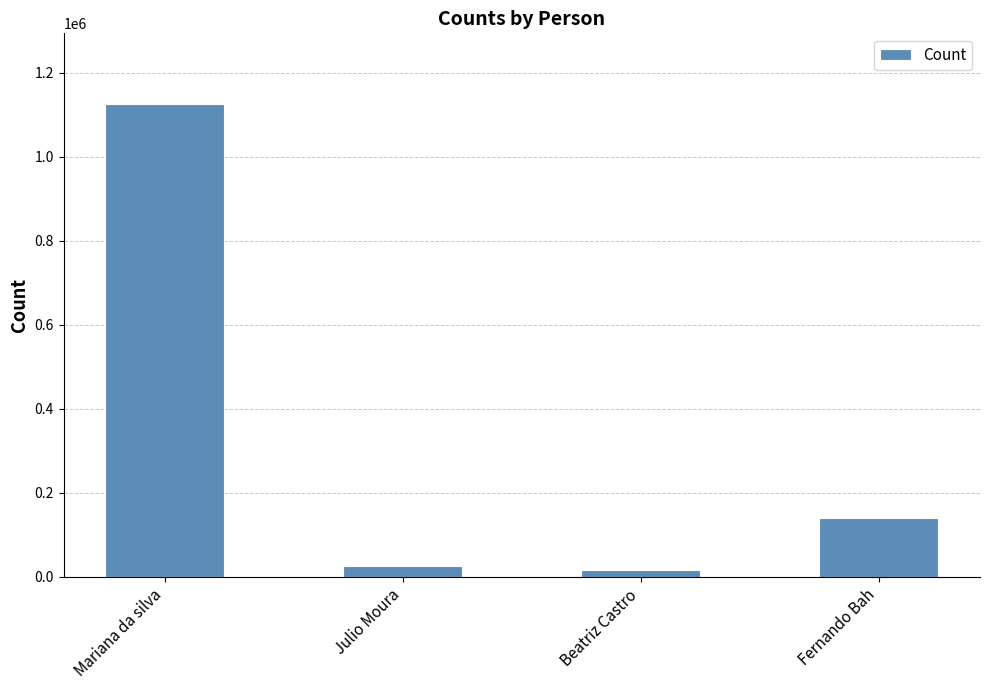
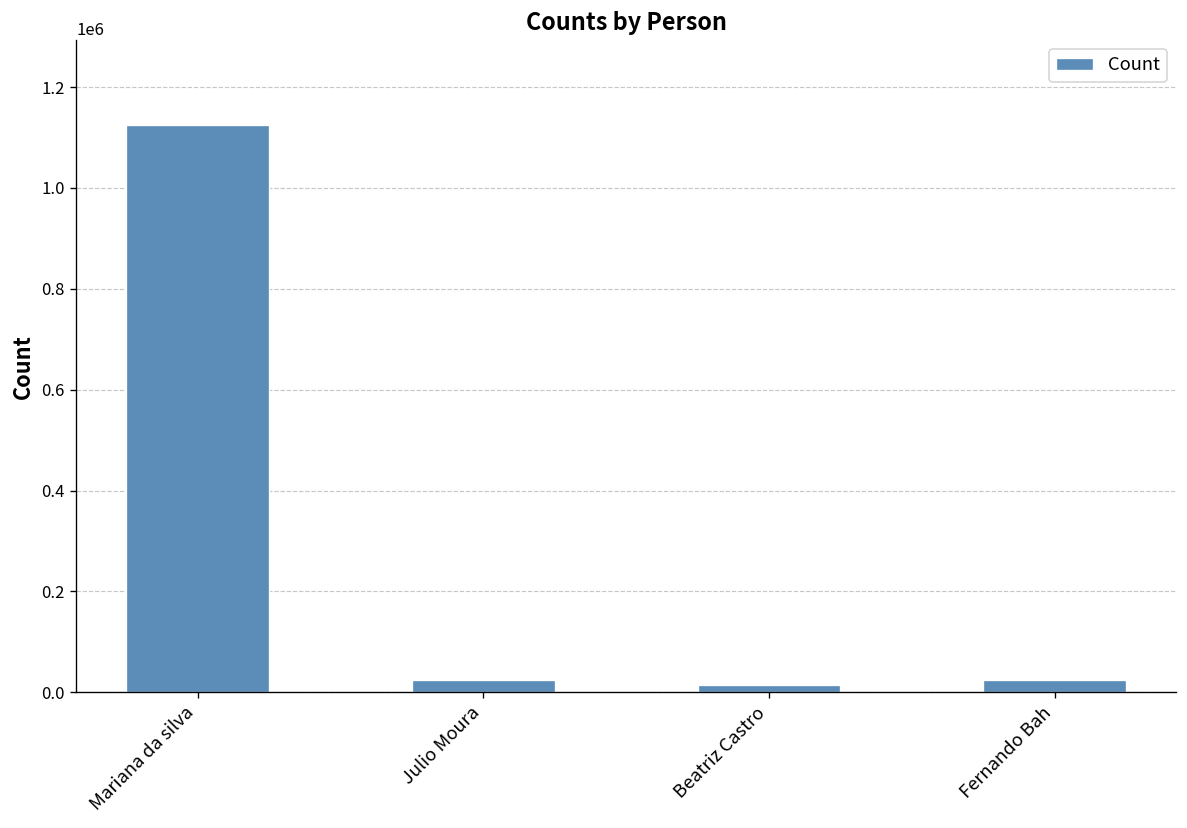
Fernando Bah: 140000 -> 20000
